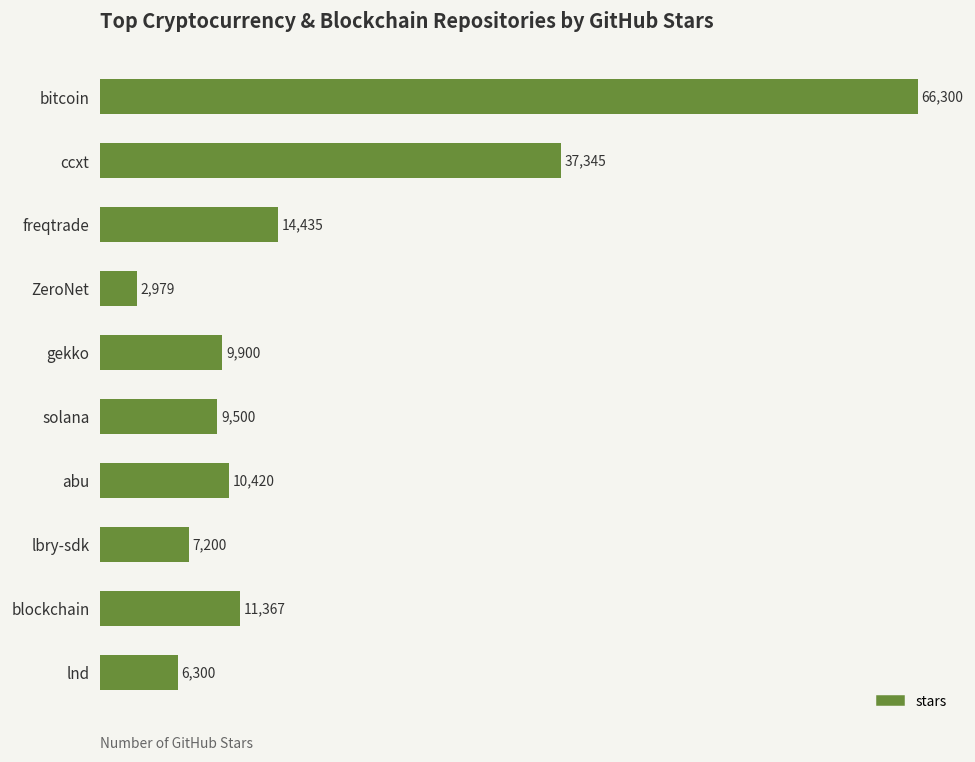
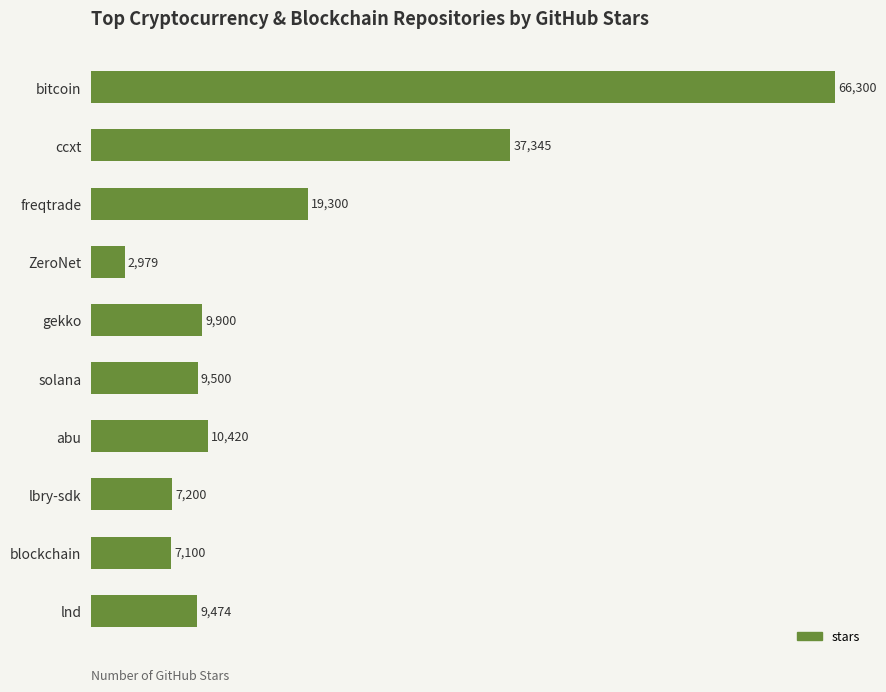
freqtrade: 14,435 -> 19,300
blockchain: 11,367 -> 7,100
lnd: 6,300 -> 9,474
